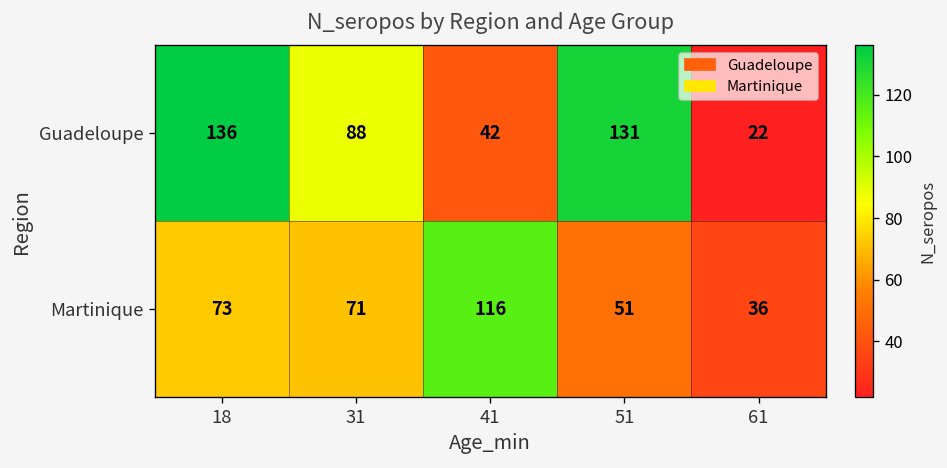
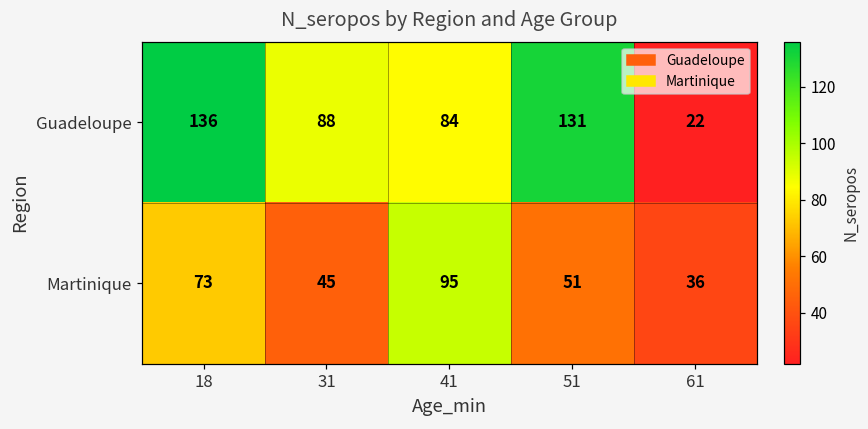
Guadeloupe, 41: 42 -> 84
Martinique, 31: 71 -> 45
Martinique, 41: 116 -> 95
